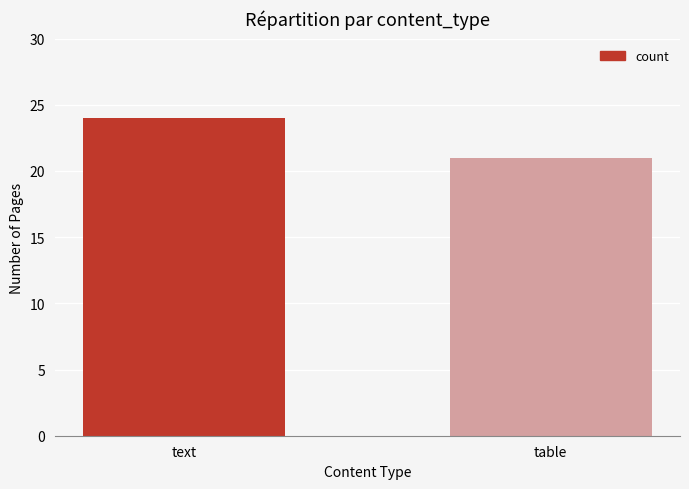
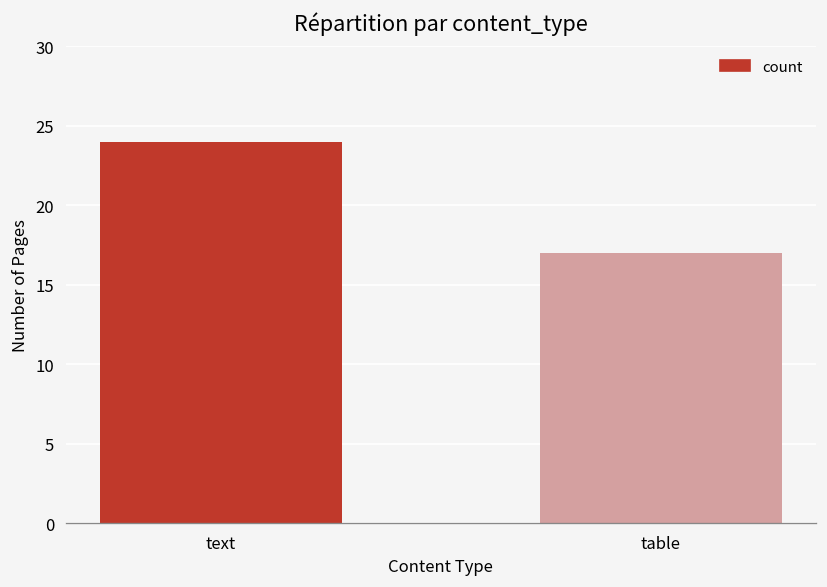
table: 21 -> 17
